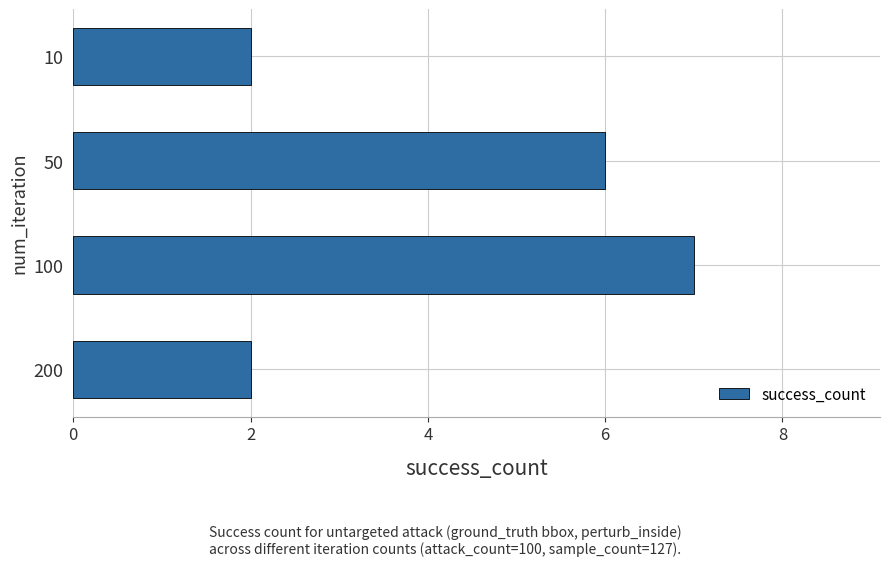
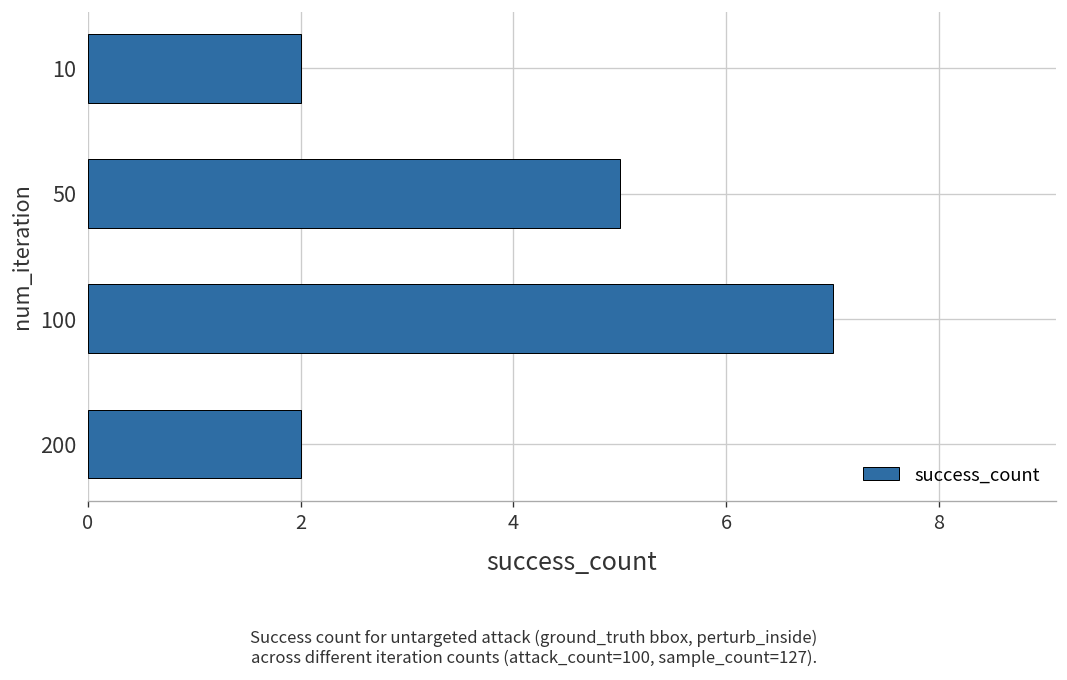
50: 6 -> 5
